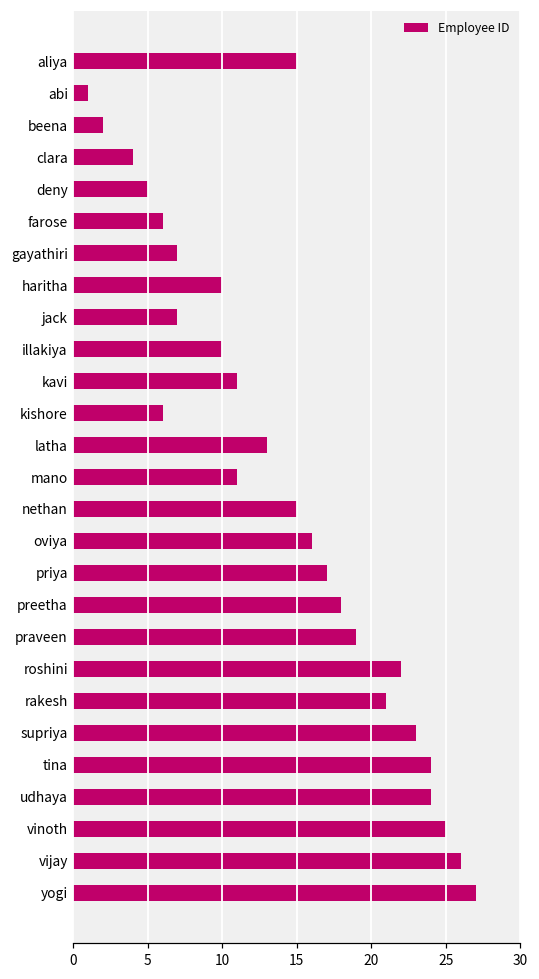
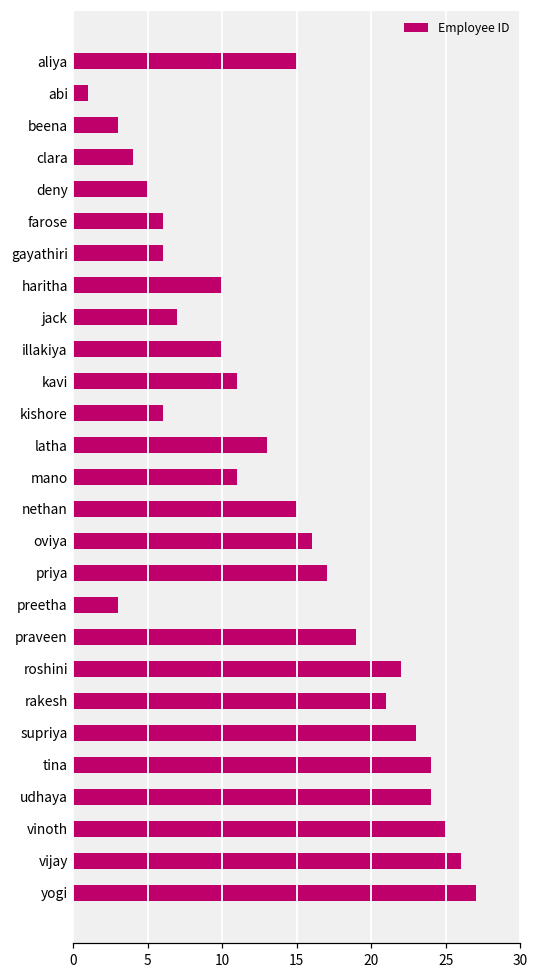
beena: 2 -> 3
gayathiri: 7 -> 6
preetha: 18 -> 3
